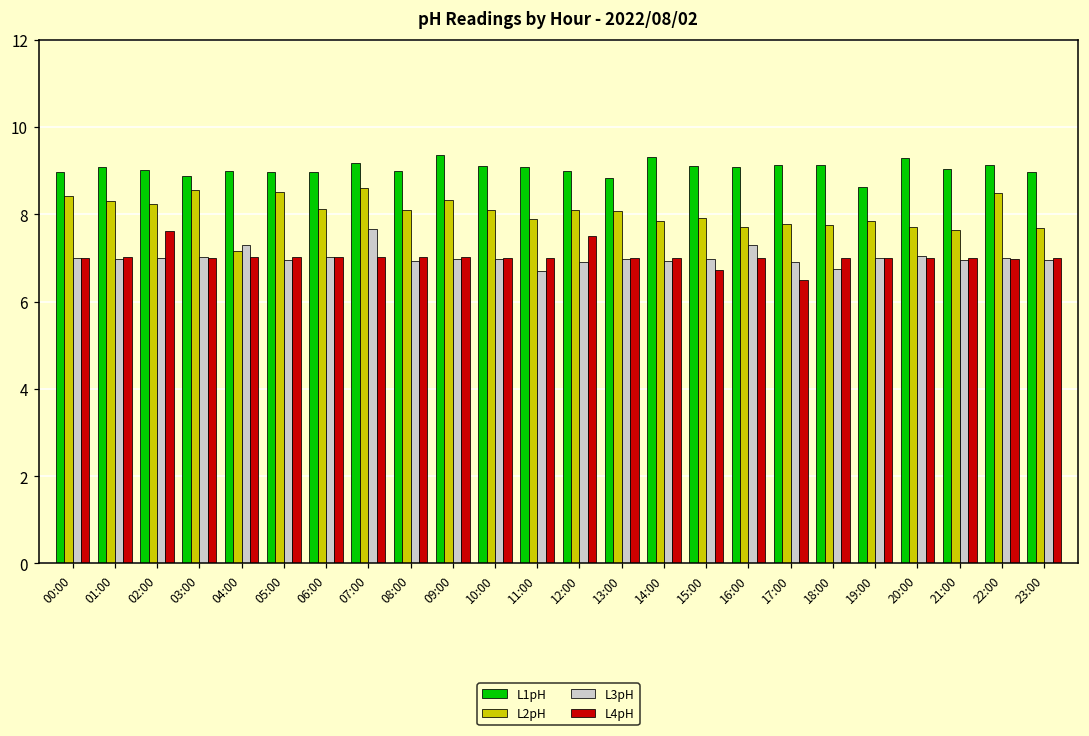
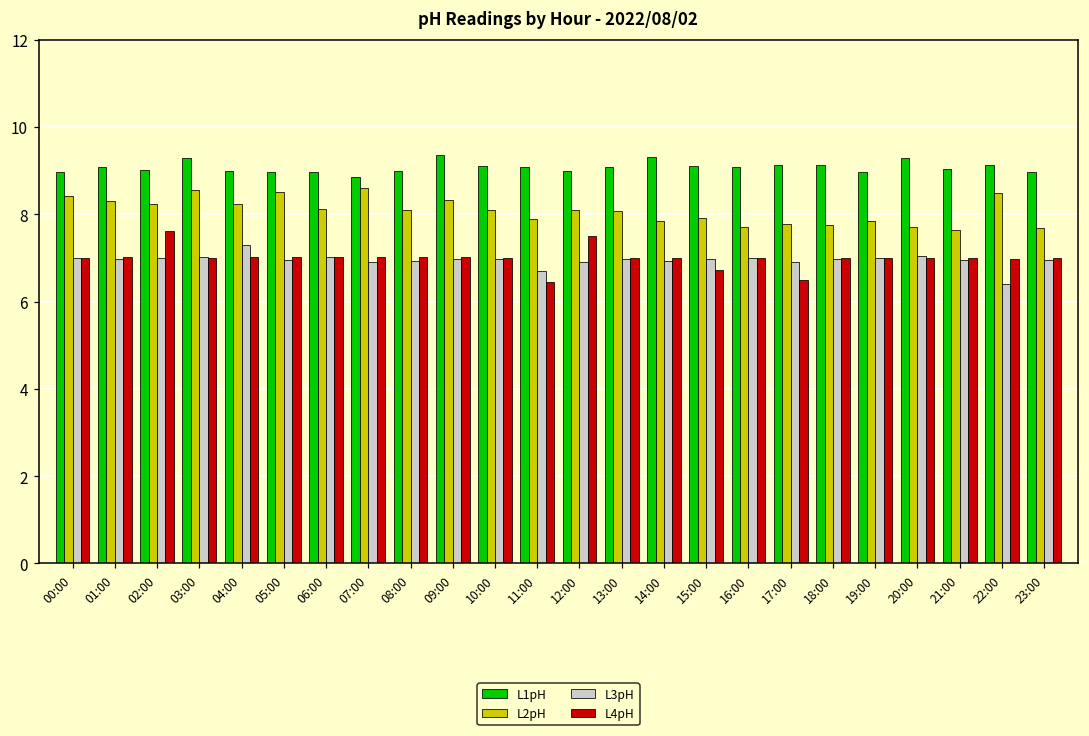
L1pH, 03:00: 8.9 -> 9.3
L2pH, 04:00: 7.2 -> 8.2
L1pH, 07:00: 9.2 -> 8.9
L3pH, 07:00: 7.7 -> 6.9
L4pH, 11:00: 7.0 -> 6.5
L1pH, 13:00: 8.8 -> 9.1
L3pH, 16:00: 7.3 -> 7.0
L3pH, 18:00: 6.7 -> 7.0
L1pH, 19:00: 8.6 -> 9.0
L3pH, 22:00: 7.0 -> 6.4
